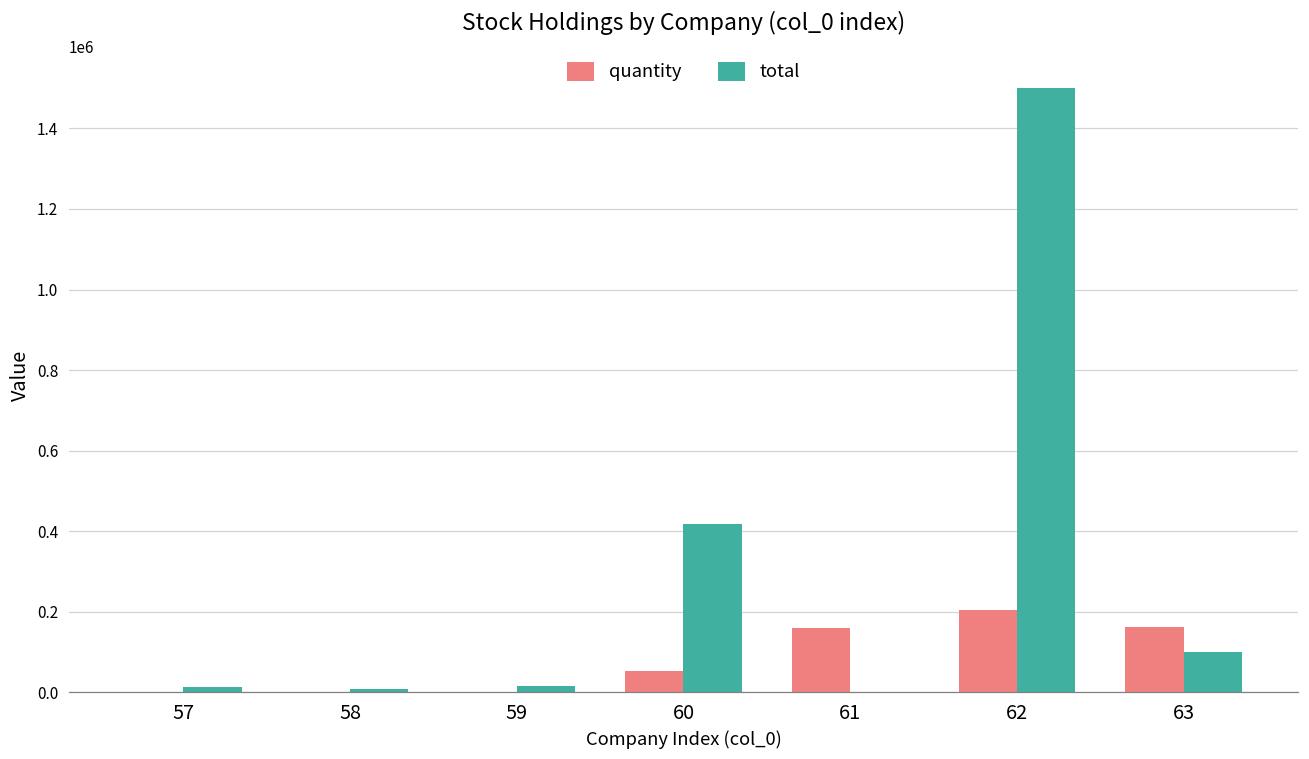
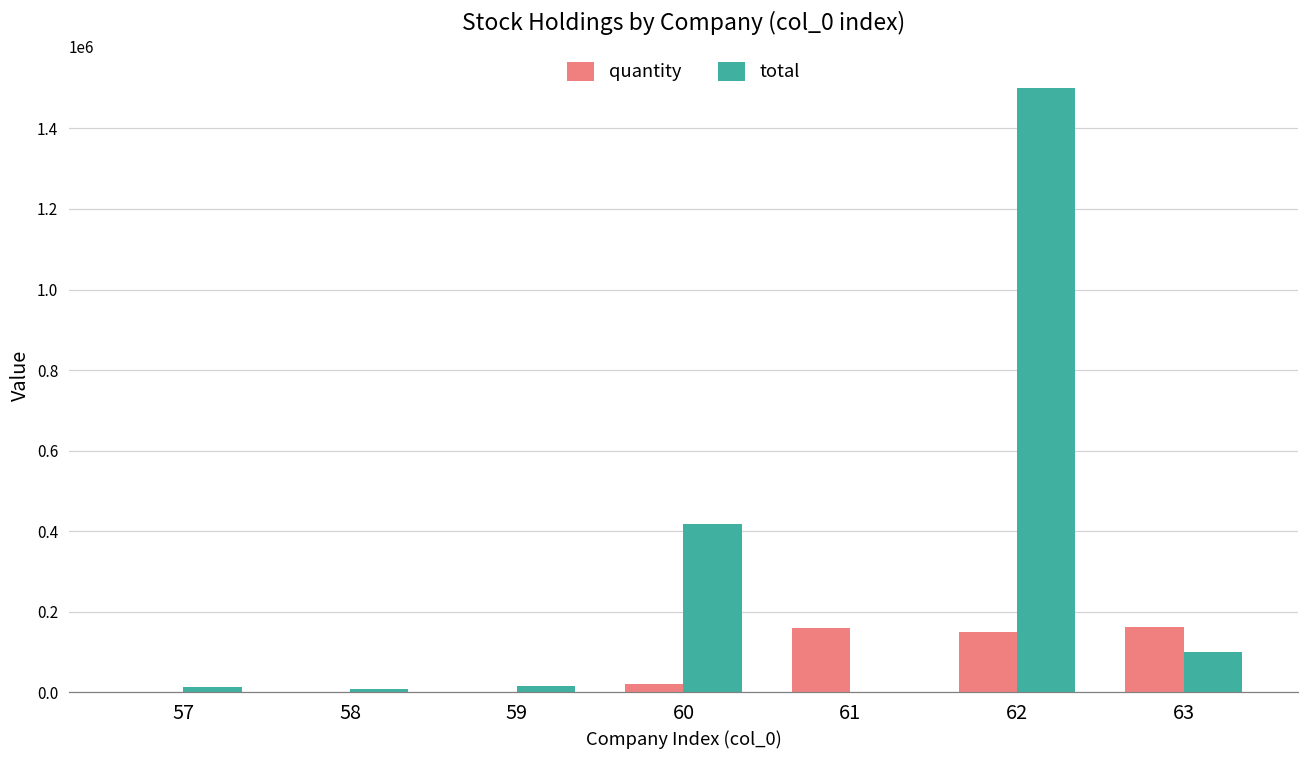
quantity, 60: 50000 -> 20000
quantity, 62: 200000 -> 150000
